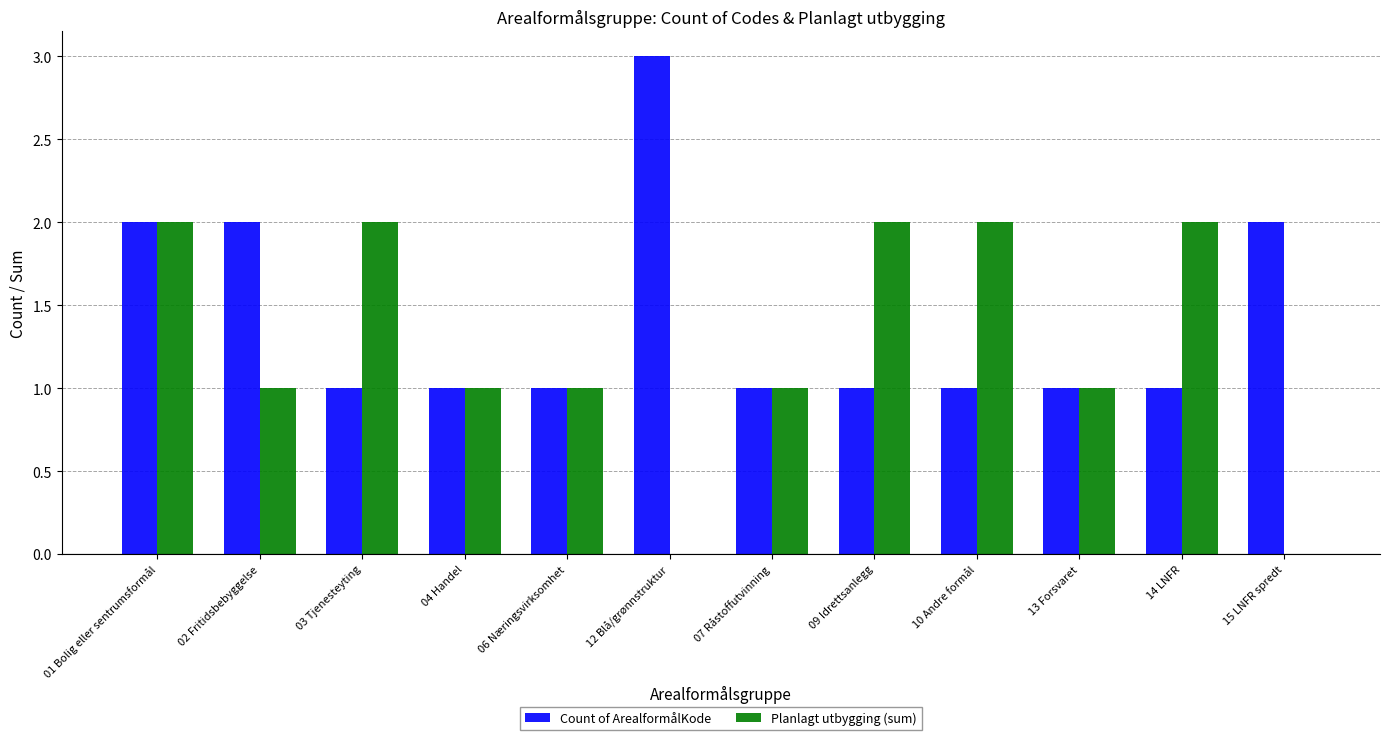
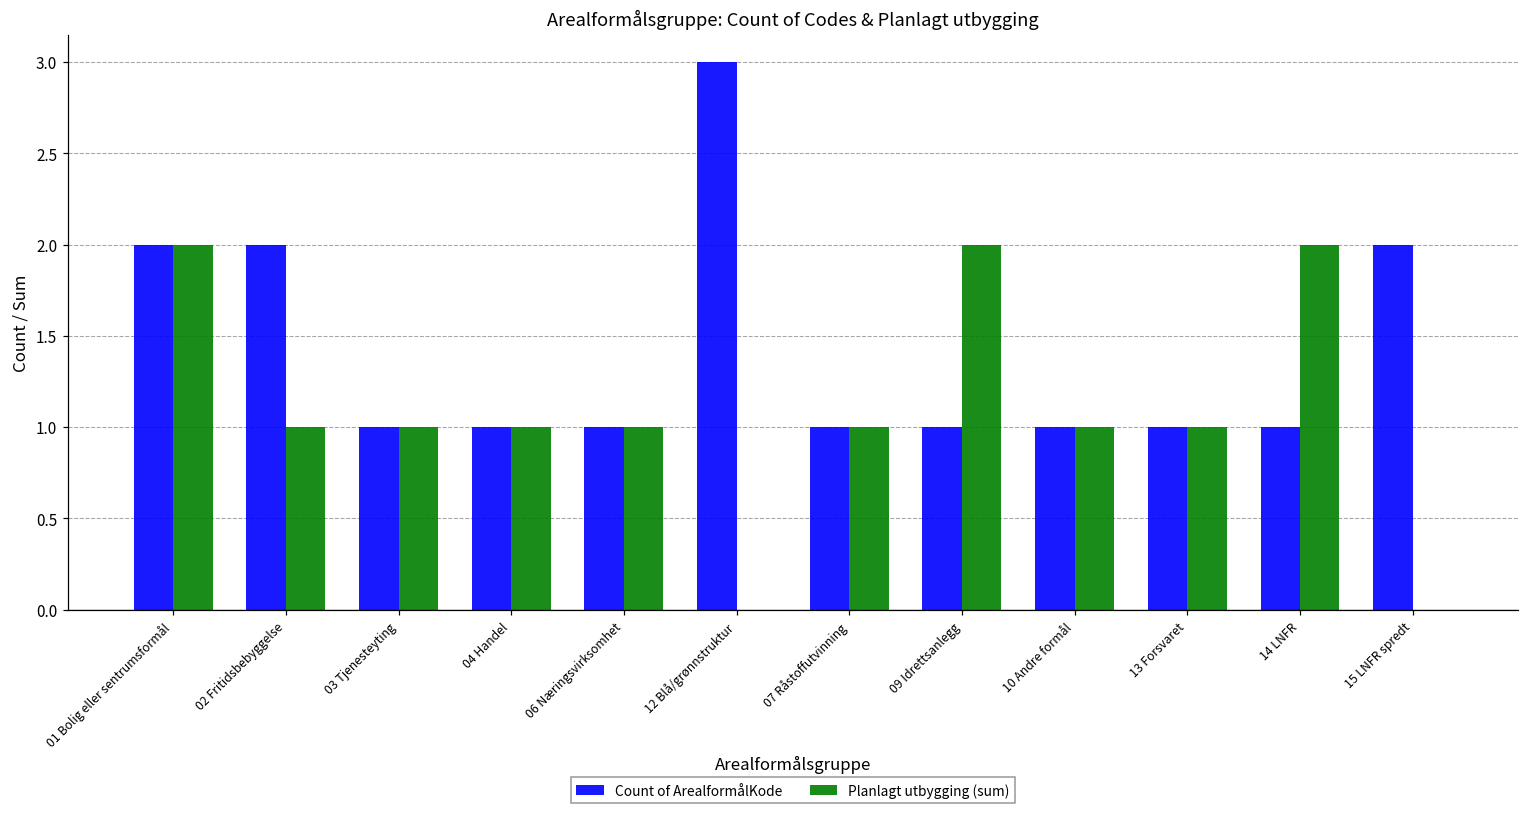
Planlagt utbygging (sum), 03 Tjenesteyting: 2 -> 1
Planlagt utbygging (sum), 10 Andre formål: 2 -> 1
